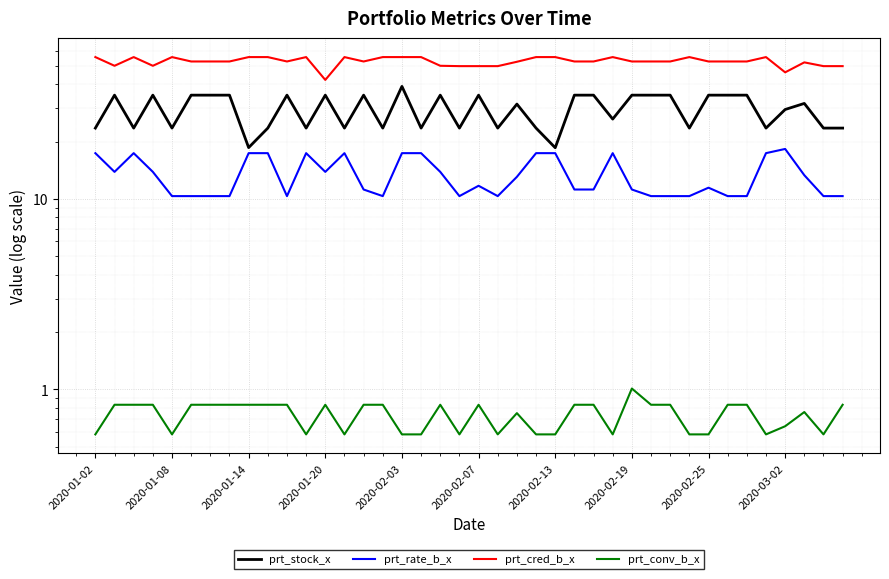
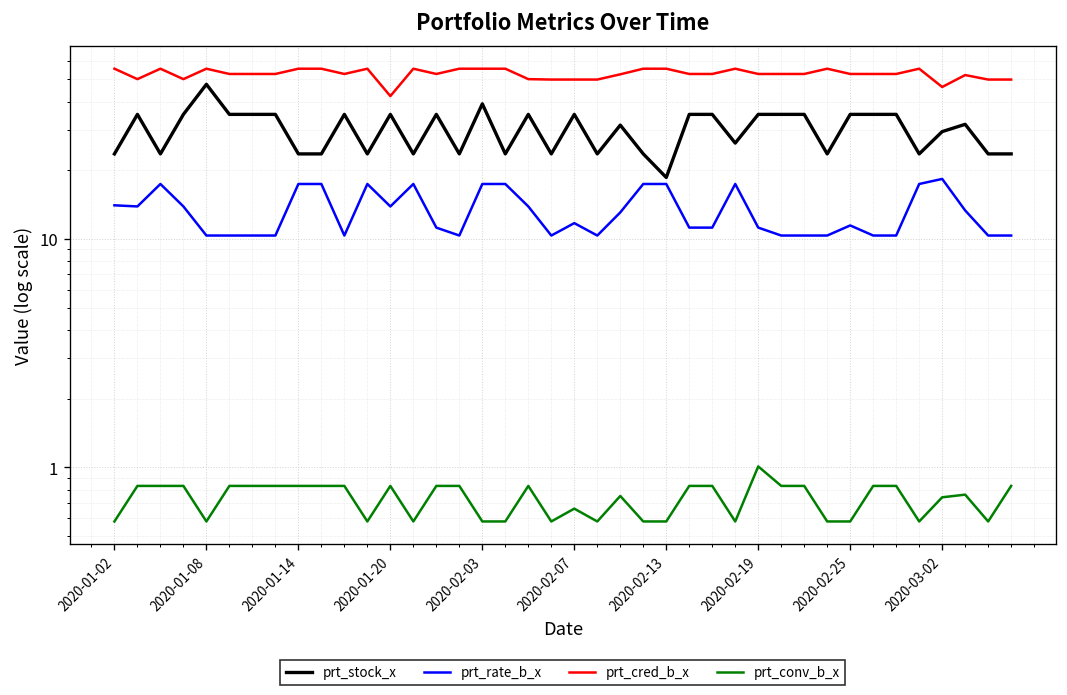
prt_rate_b_x, 2020-01-02: 17 -> 14
prt_stock_x, 2020-01-08: 24 -> 48
prt_stock_x, 2020-01-14: 19 -> 24
prt_conv_b_x, 2020-02-07: 0.8 -> 0.66
prt_conv_b_x, 2020-03-02: 0.64 -> 0.74
